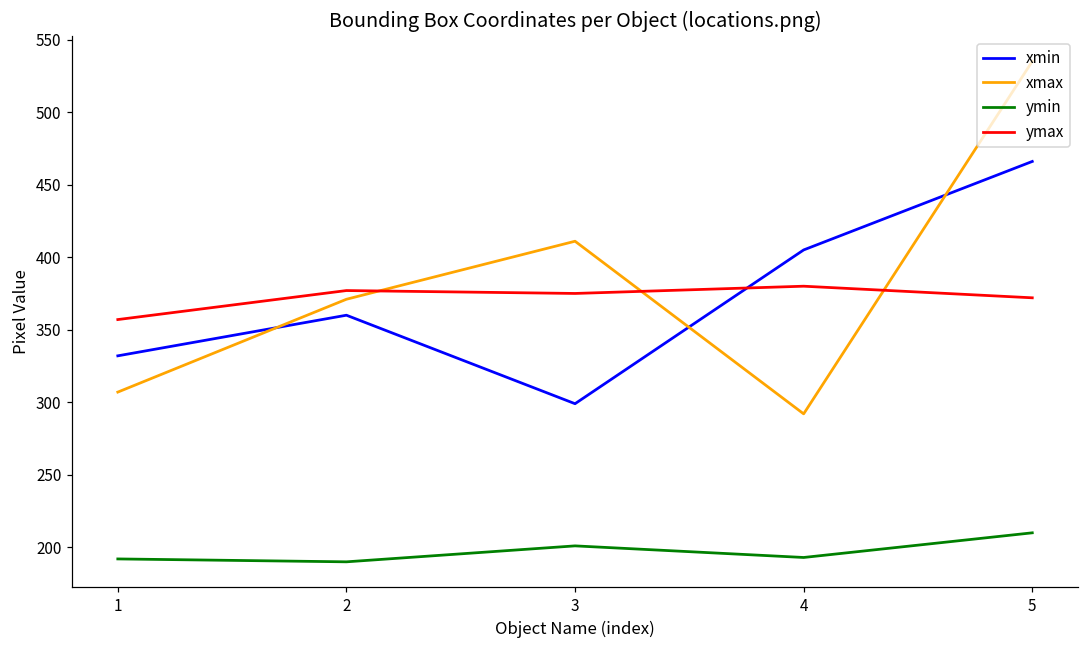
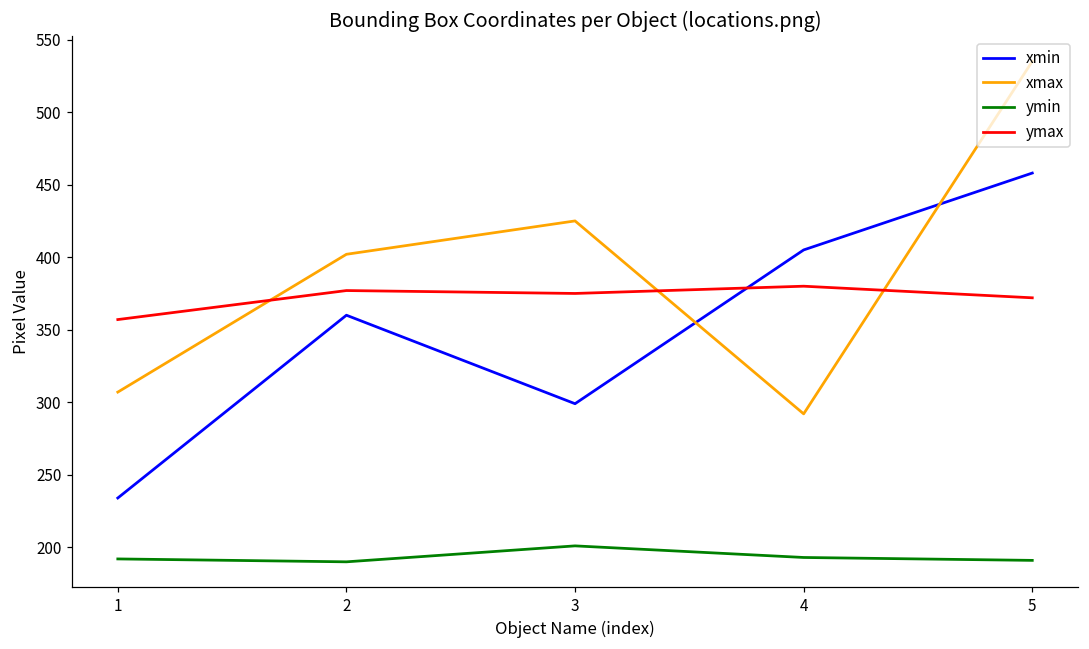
xmin, 1: 332 -> 234
xmax, 2: 371 -> 402
xmax, 3: 411 -> 425
xmin, 5: 466 -> 458
ymin, 5: 210 -> 191
